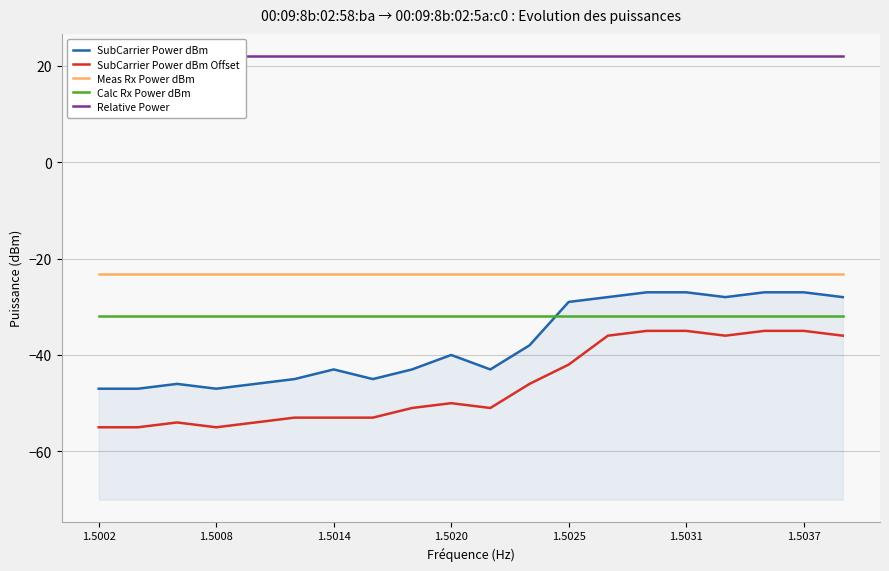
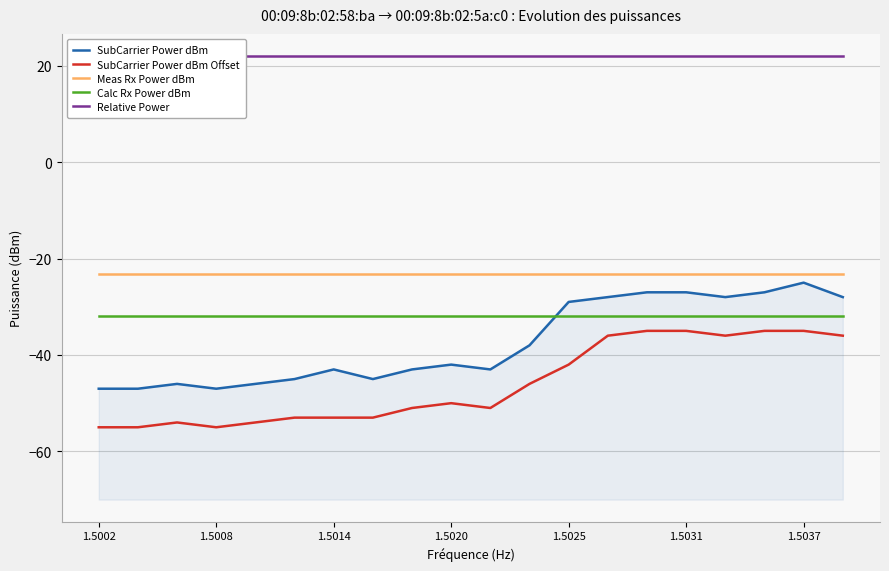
SubCarrier Power dBm, 1.5020: -40 -> -42
SubCarrier Power dBm, 1.5037: -27 -> -25
